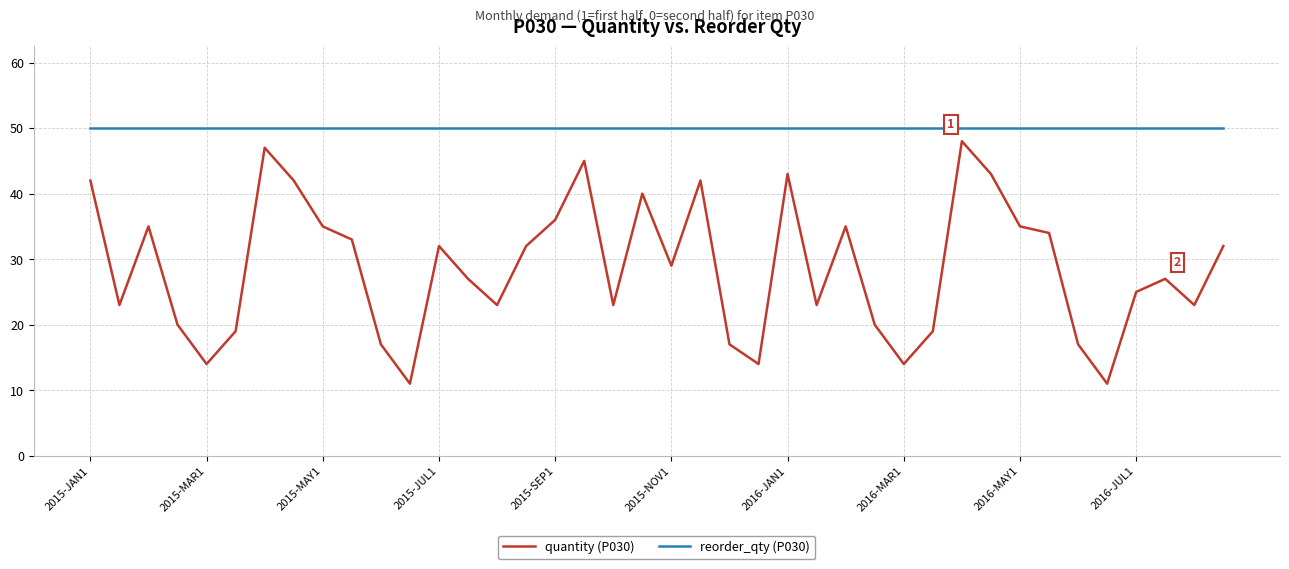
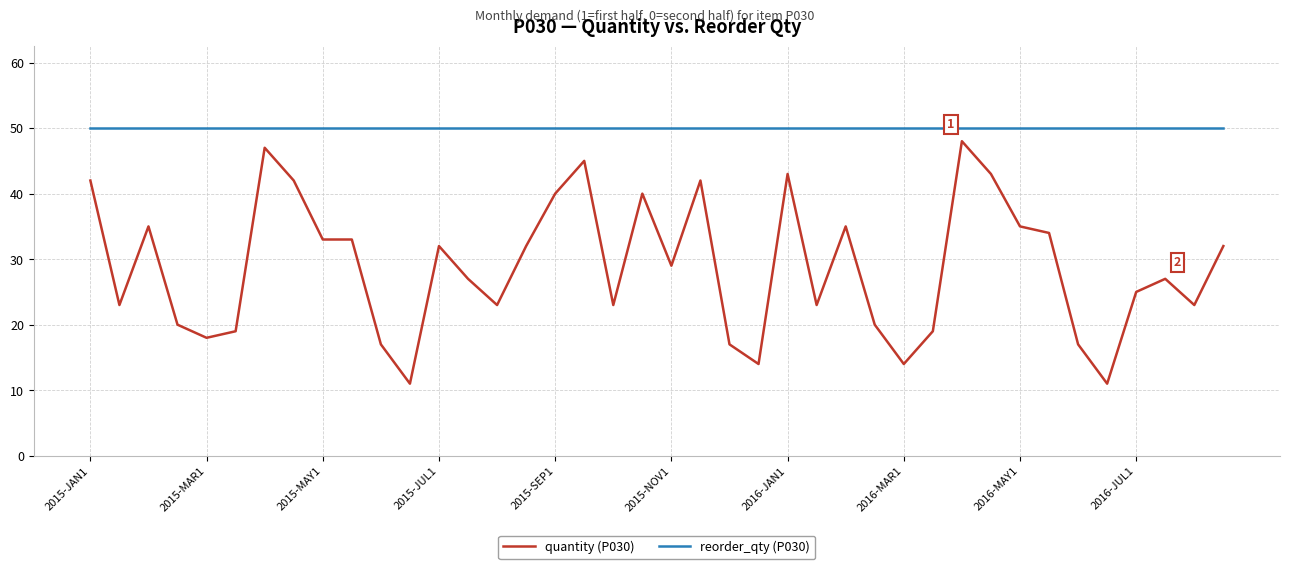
quantity (P030), 2015-MAR1: 14 -> 18
quantity (P030), 2015-MAY1: 35 -> 33
quantity (P030), 2015-SEP1: 36 -> 40
